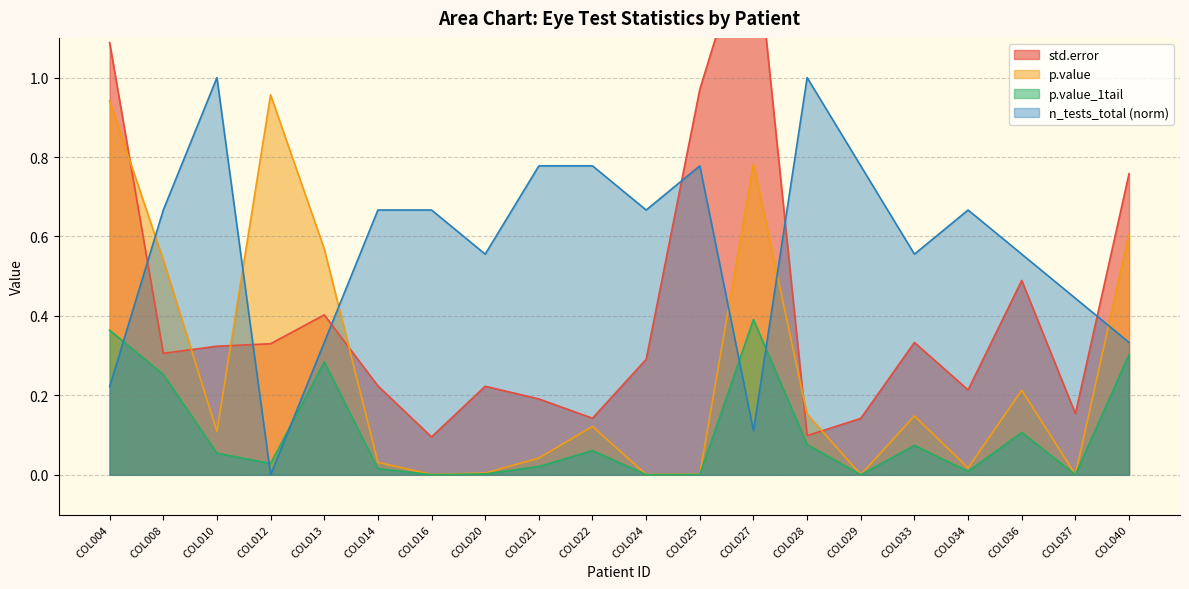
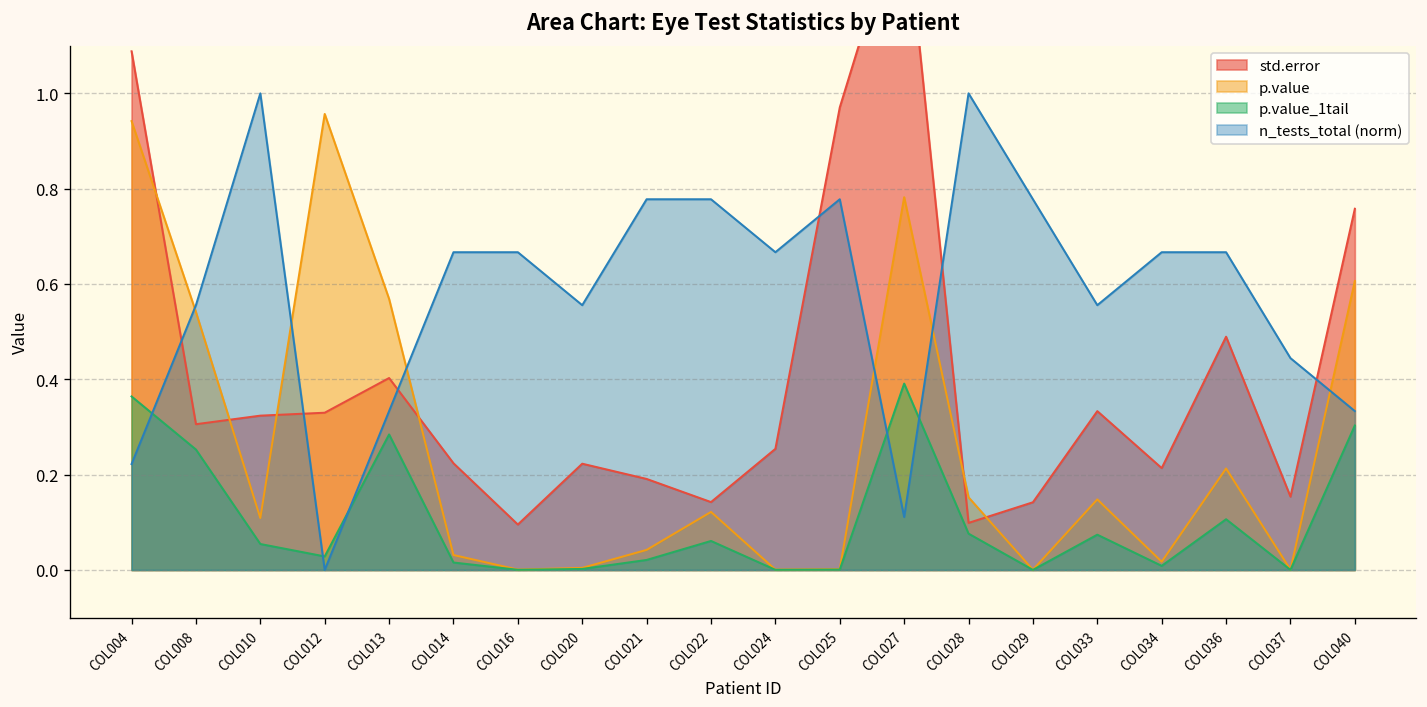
n_tests_total (norm), COL008: 0.67 -> 0.56
std.error, COL024: 0.29 -> 0.25
n_tests_total (norm), COL036: 0.56 -> 0.67
